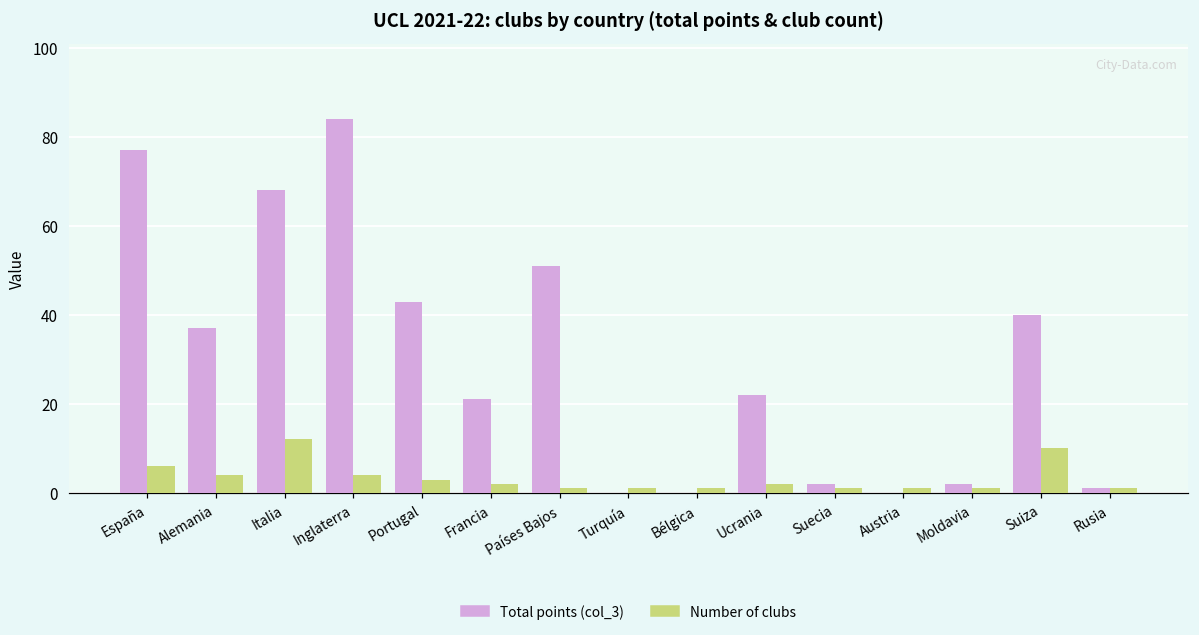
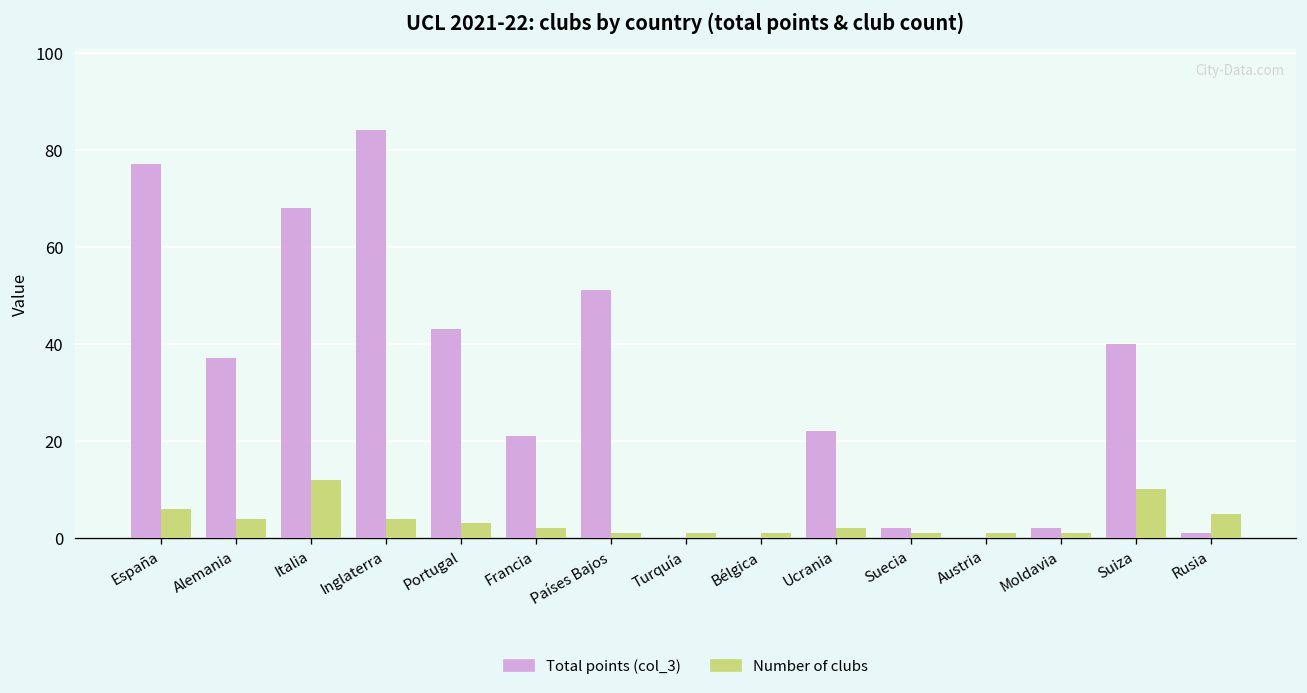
Number of clubs, Rusia: 1 -> 5
